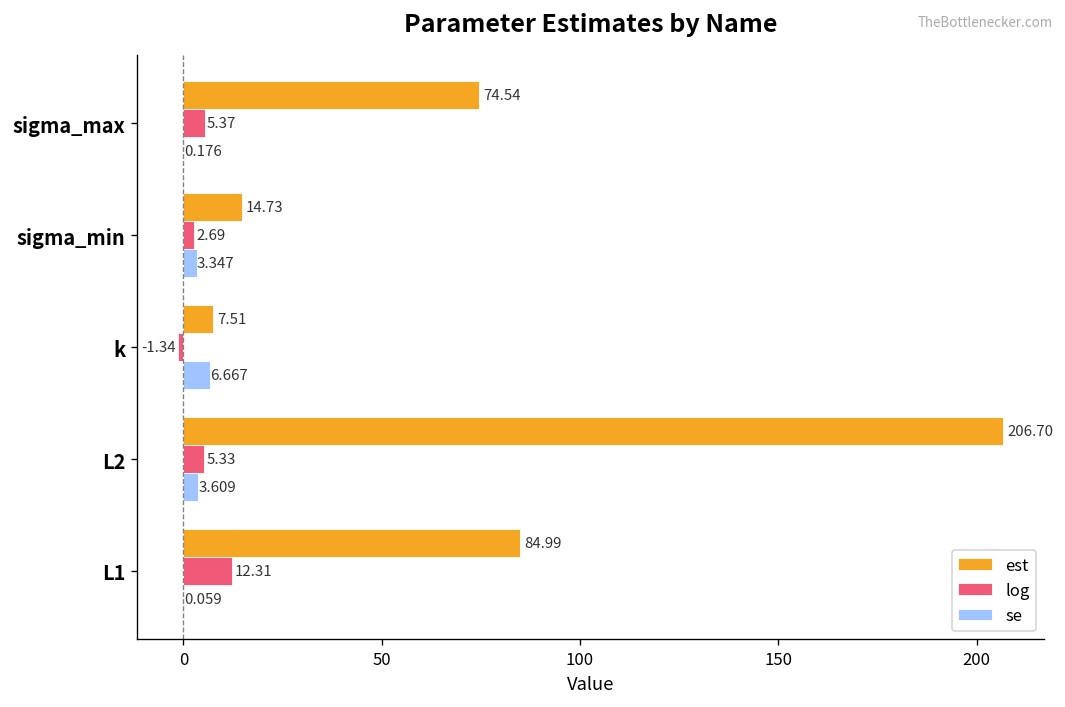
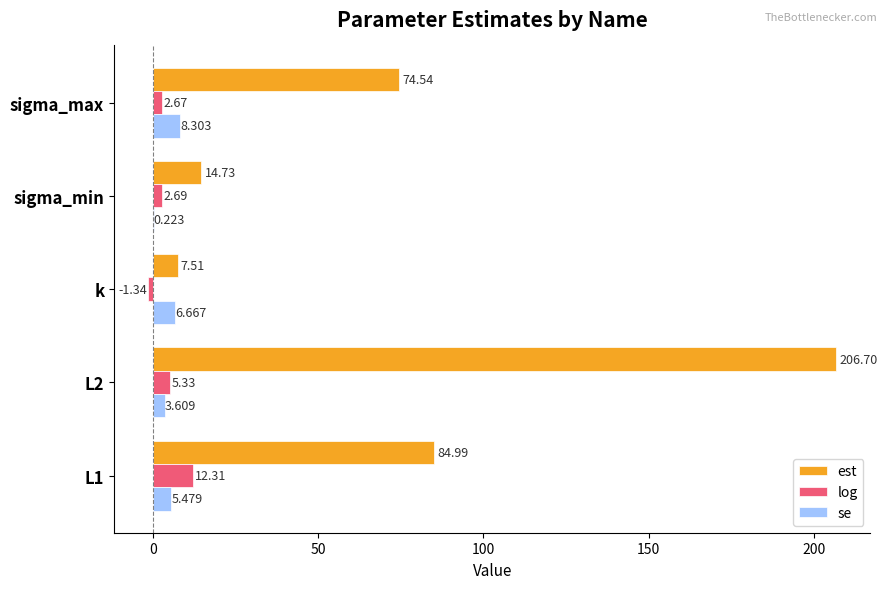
log, sigma_max: 5.37 -> 2.67
se, sigma_max: 0.176 -> 8.303
se, sigma_min: 3.347 -> 0.223
se, L1: 0.059 -> 5.479
